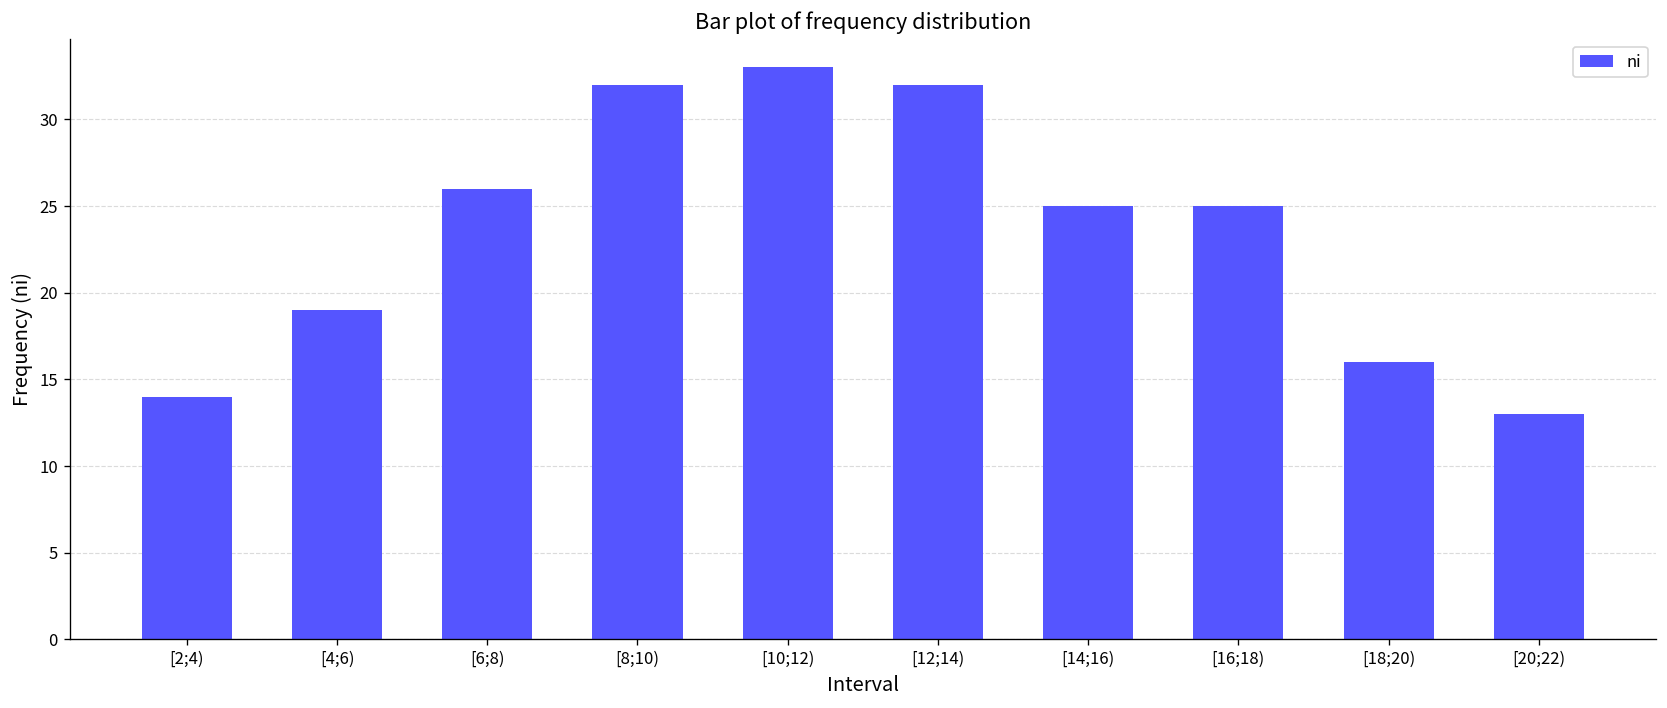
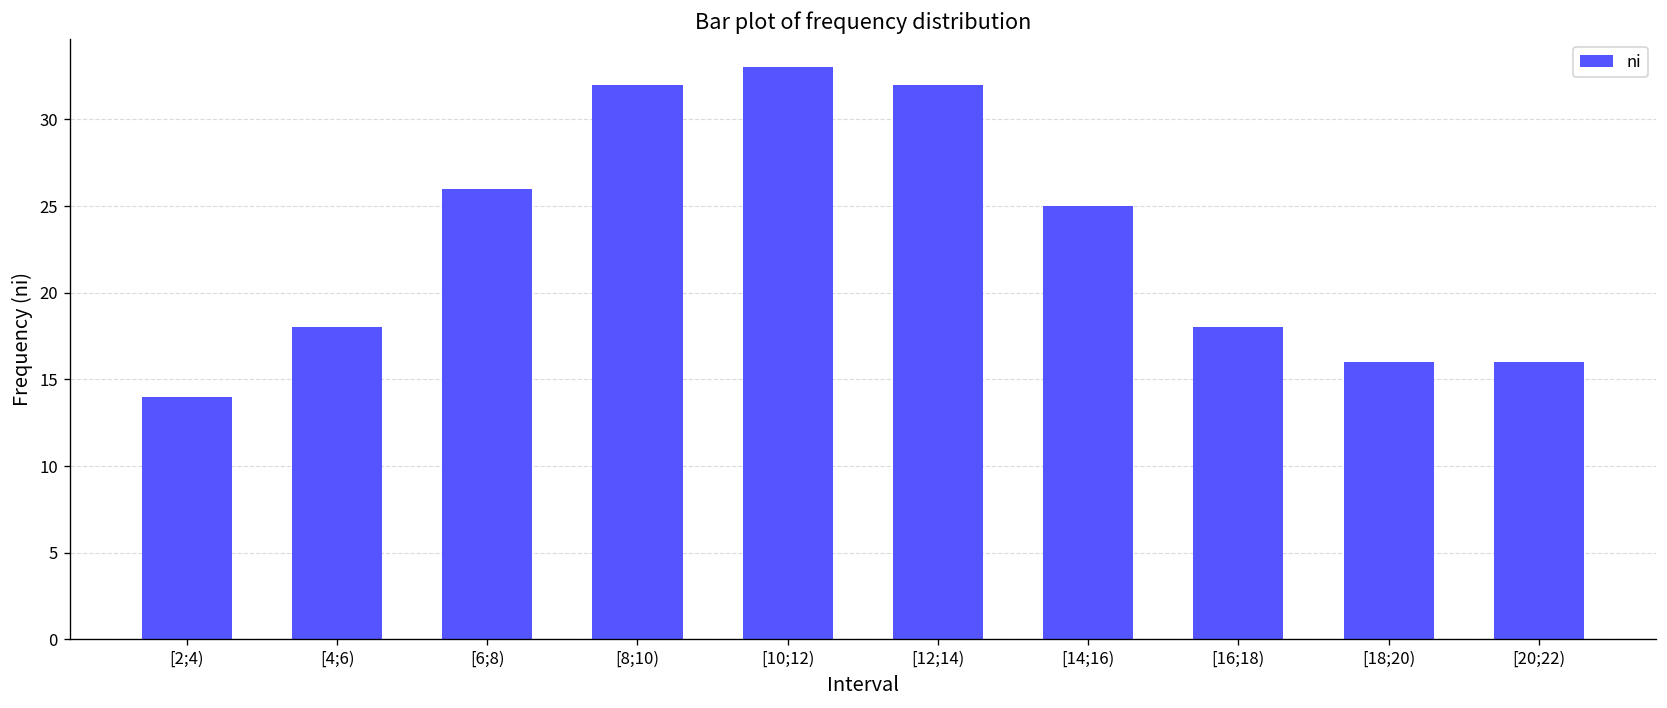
[4;6): 19 -> 18
[16;18): 25 -> 18
[20;22): 13 -> 16
